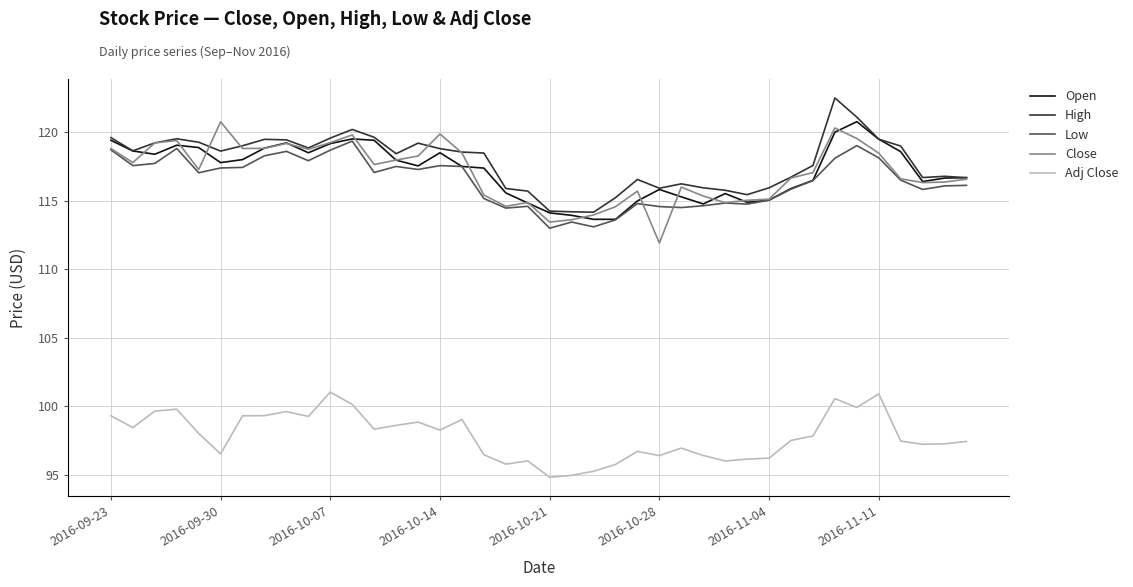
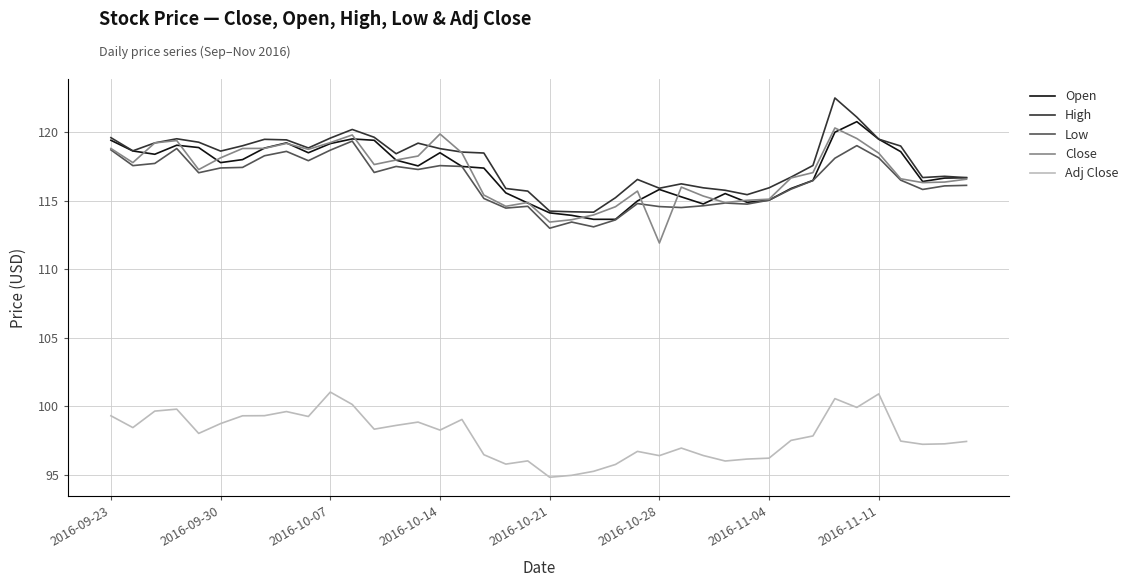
Close, 2016-09-30: 120.8 -> 118.1
Adj Close, 2016-09-30: 96.5 -> 98.7
